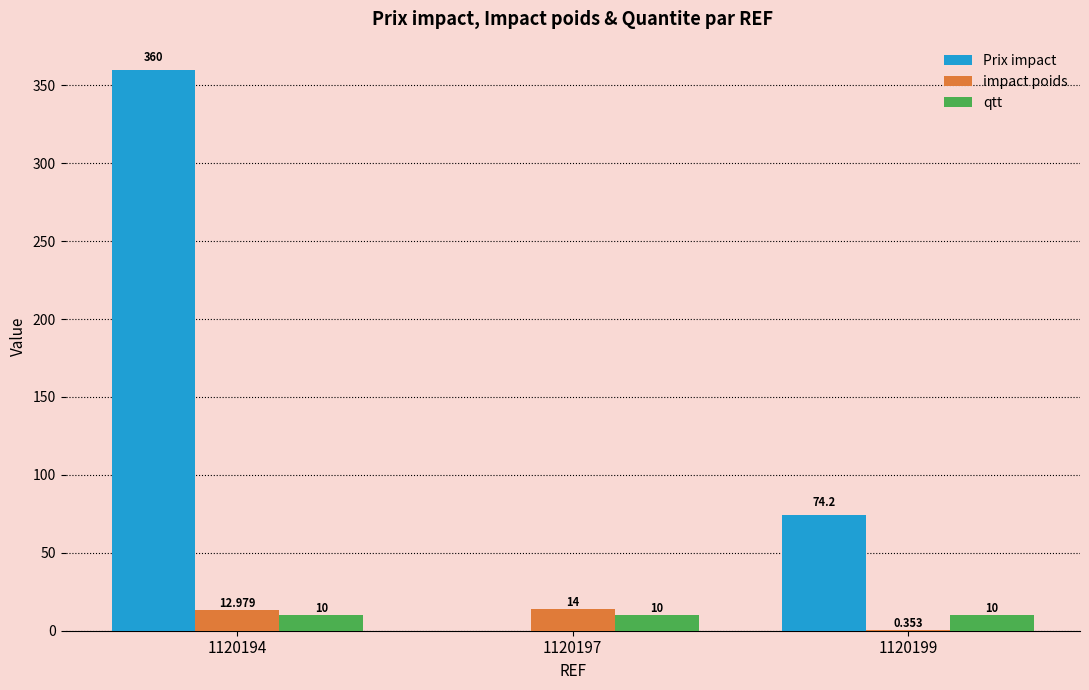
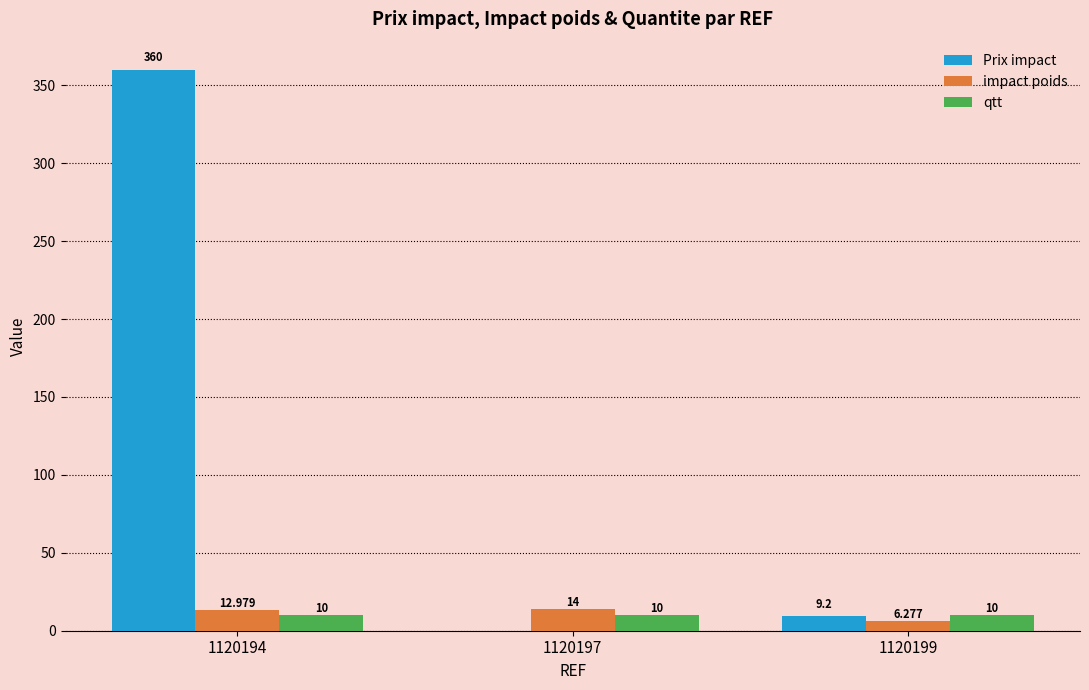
Prix impact, 1120199: 74.2 -> 9.2
impact poids, 1120199: 0.353 -> 6.277
